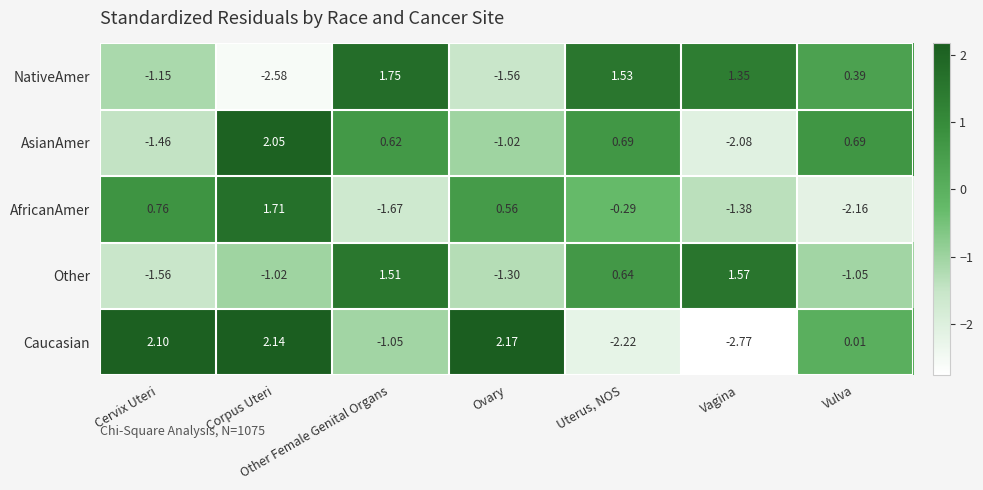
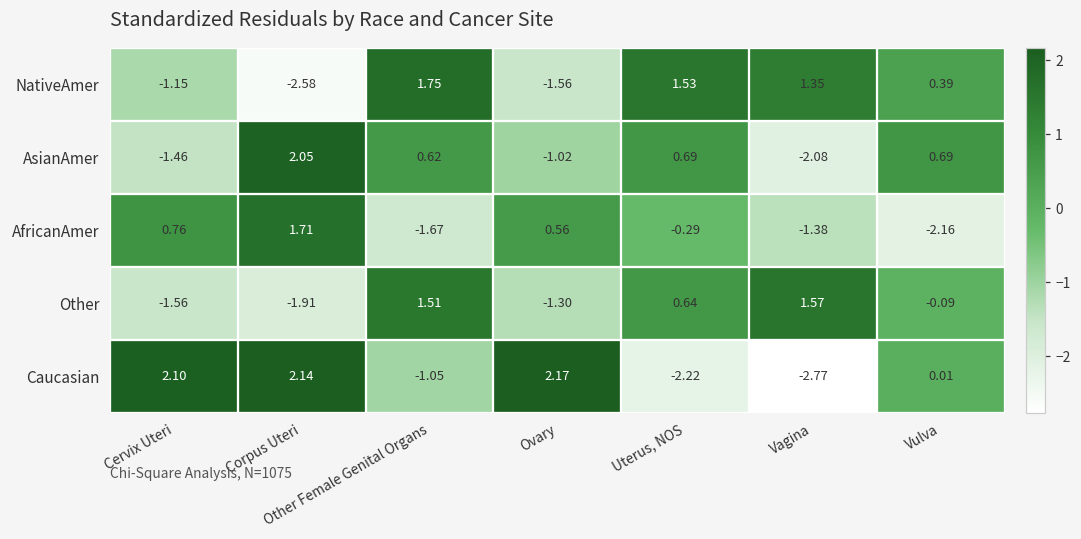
Other, Corpus Uteri: -1.02 -> -1.91
Other, Vulva: -1.05 -> -0.09
